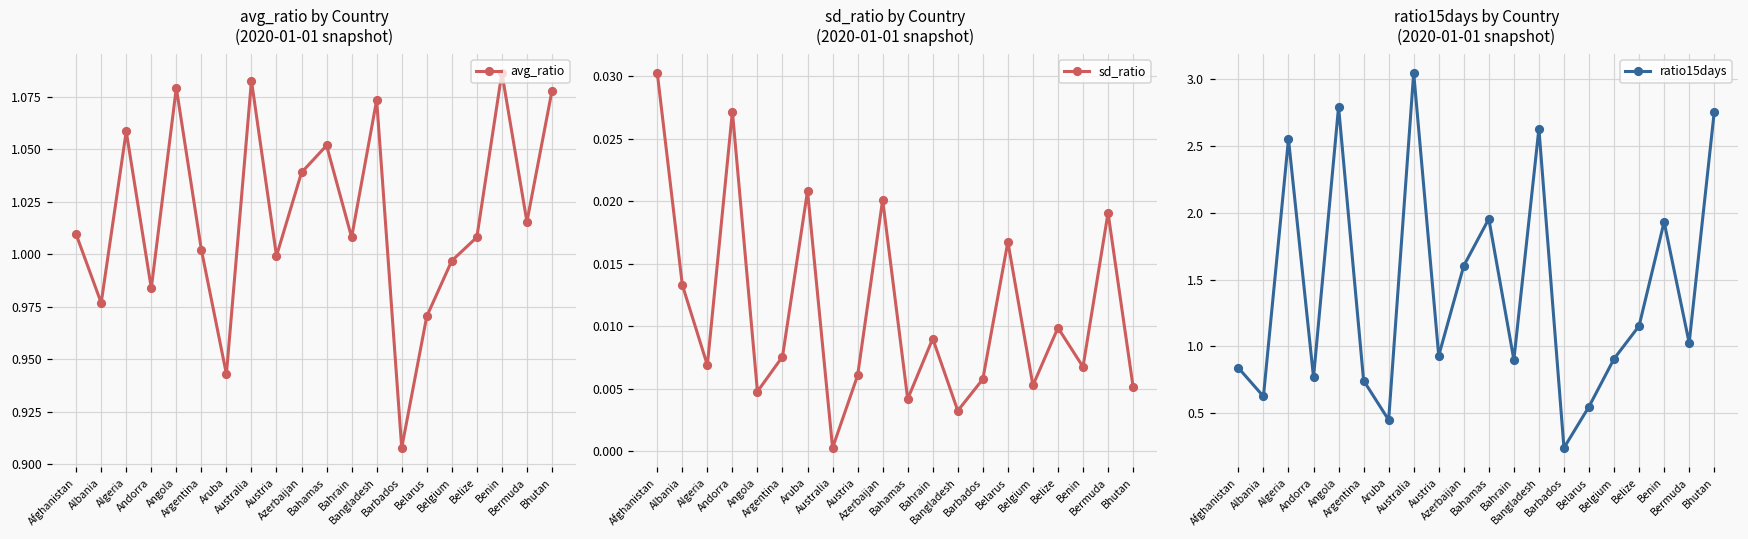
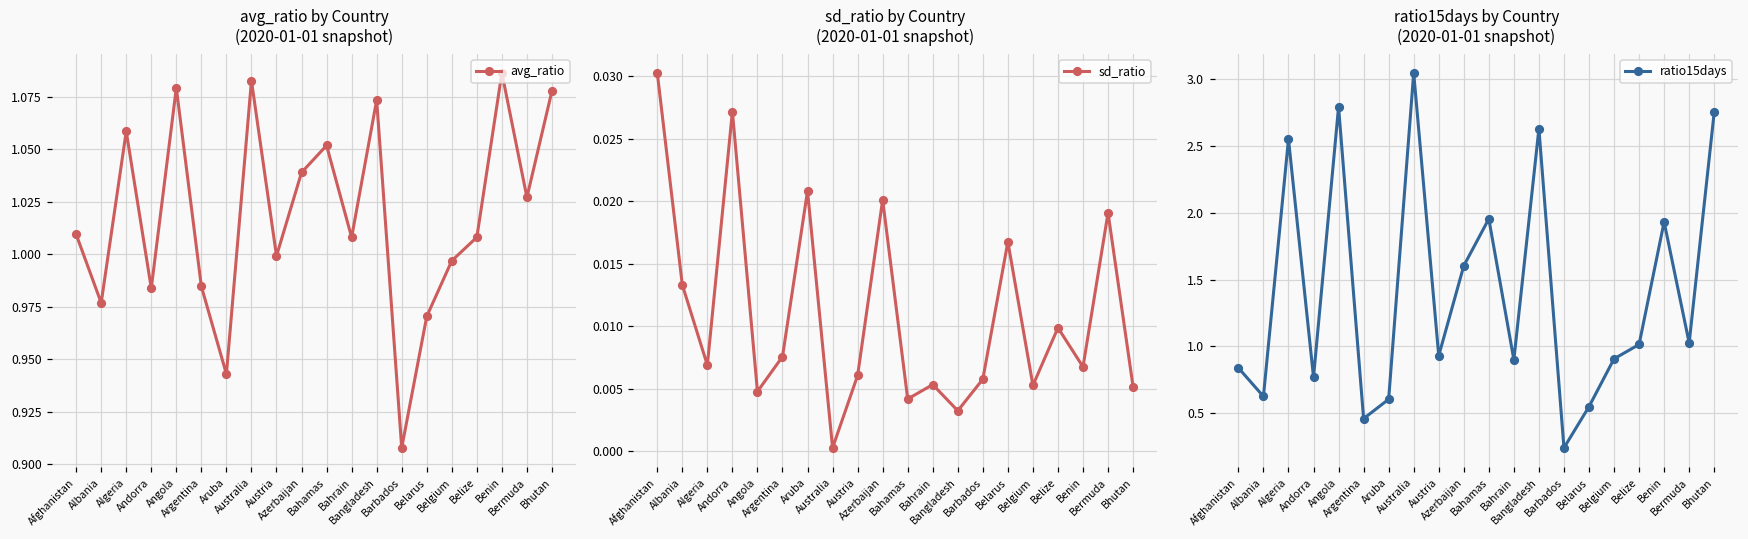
avg_ratio by Country (2020-01-01 snapshot), Argentina: 1.002 -> 0.985
avg_ratio by Country (2020-01-01 snapshot), Bermuda: 1.015 -> 1.027
sd_ratio by Country (2020-01-01 snapshot), Bahrain: 0.0090 -> 0.0053
ratio15days by Country (2020-01-01 snapshot), Argentina: 0.75 -> 0.46
ratio15days by Country (2020-01-01 snapshot), Aruba: 0.45 -> 0.61
ratio15days by Country (2020-01-01 snapshot), Belize: 1.15 -> 1.01
